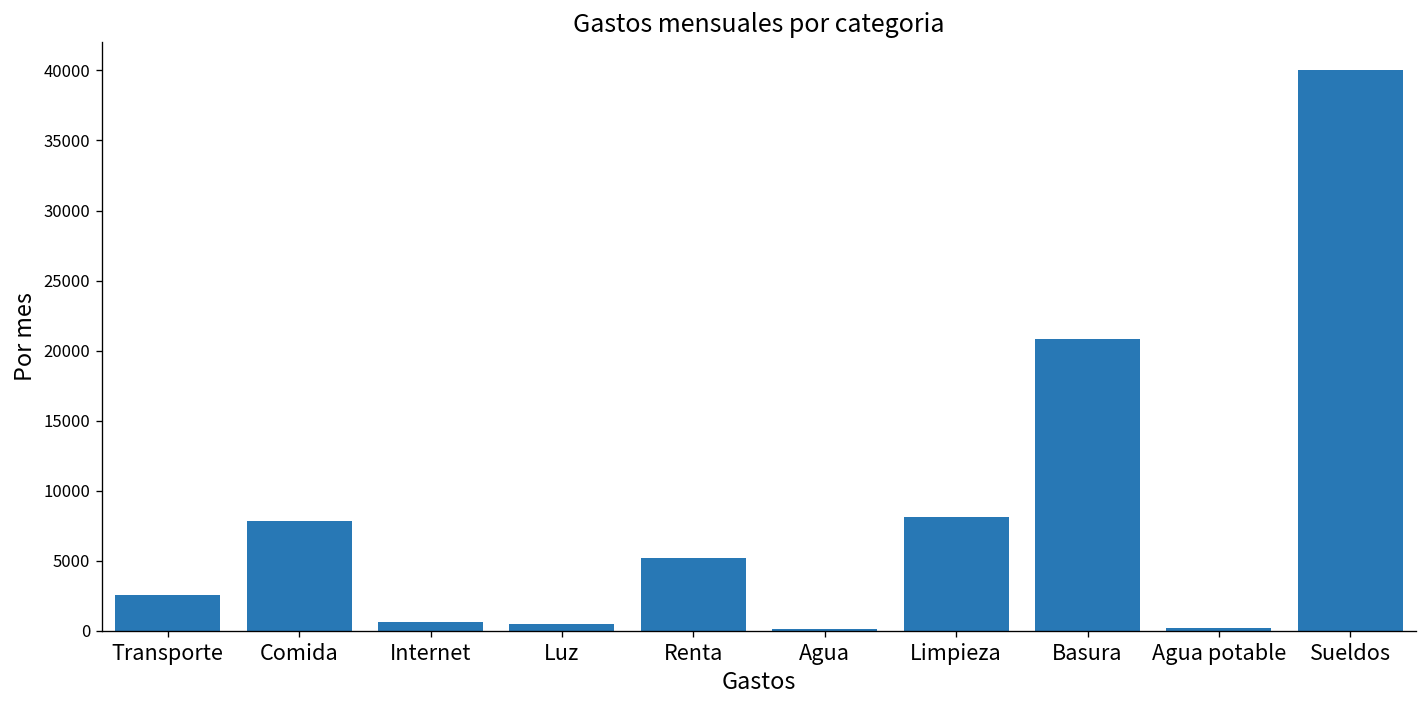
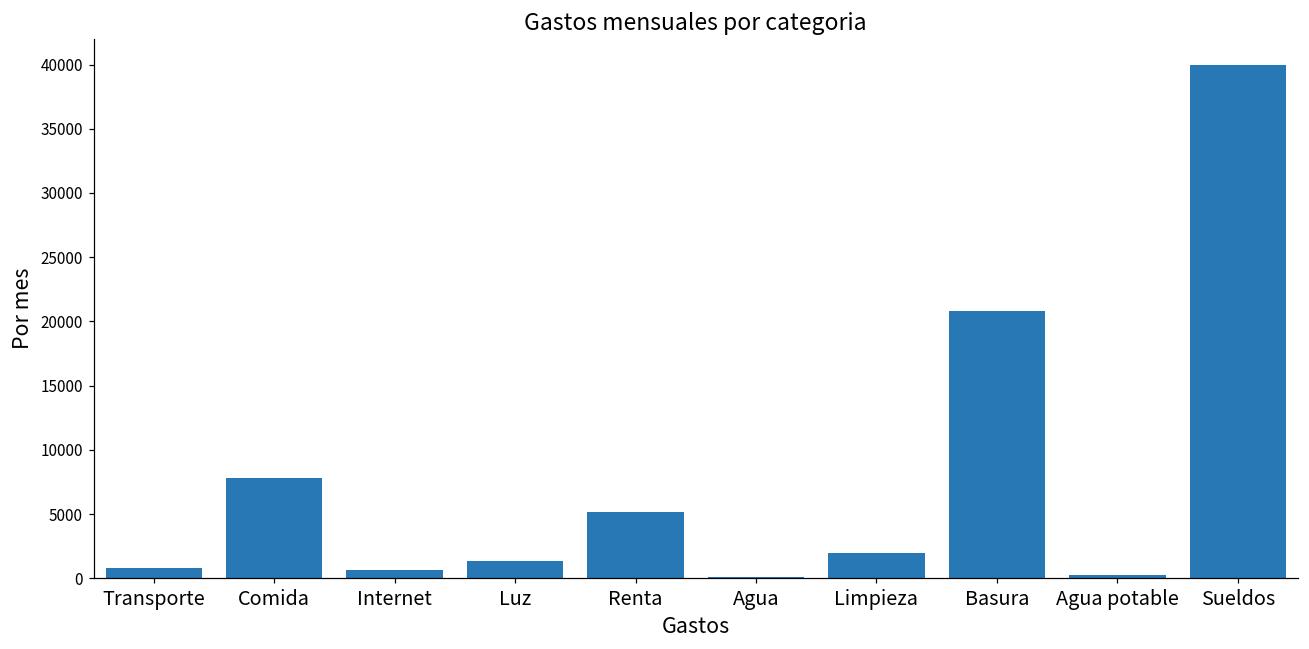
Transporte: 2600 -> 800
Luz: 500 -> 1300
Limpieza: 8100 -> 2000
